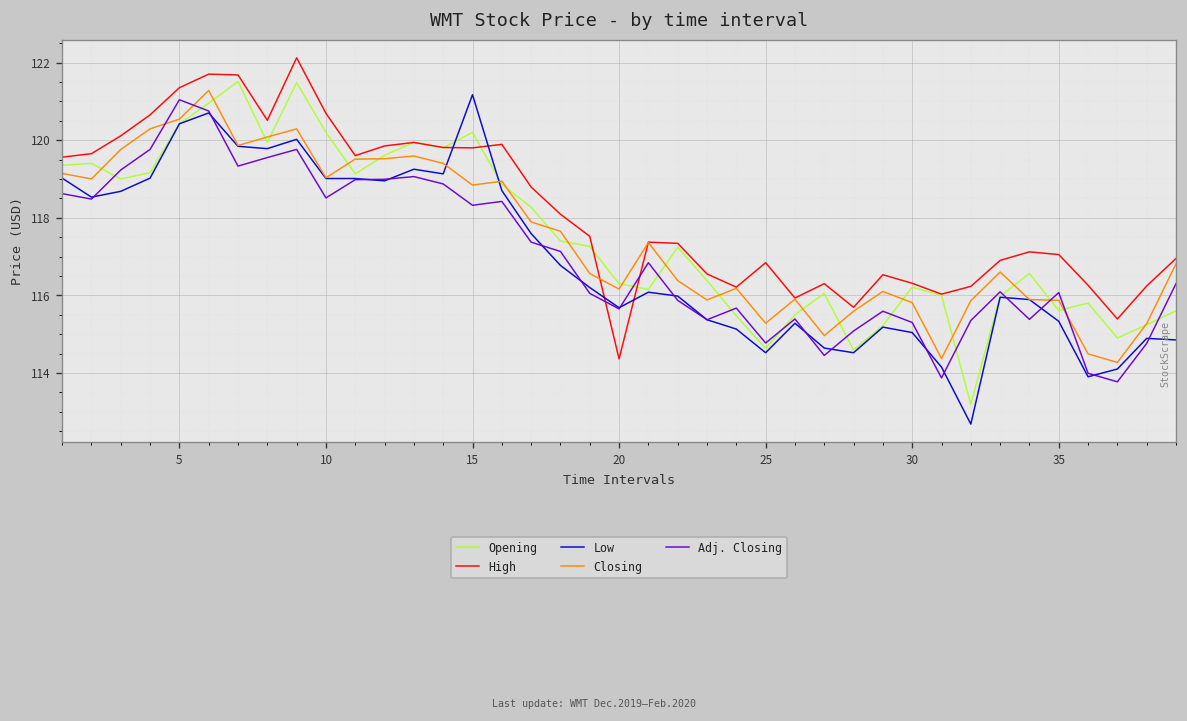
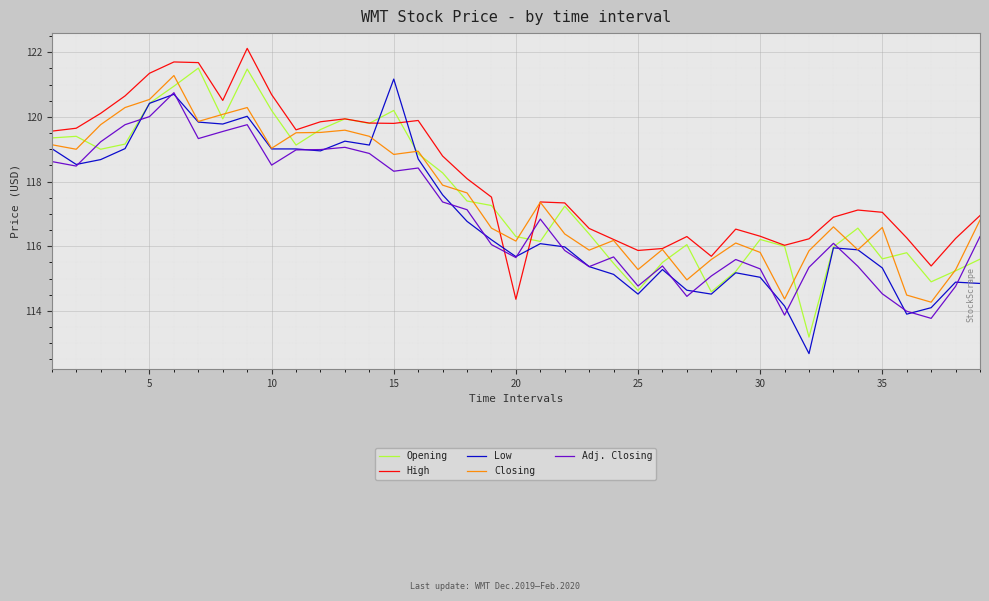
Adj. Closing, 5: 121.0 -> 120.0
High, 25: 116.8 -> 115.9
Closing, 35: 115.9 -> 116.6
Adj. Closing, 35: 116.1 -> 114.5
